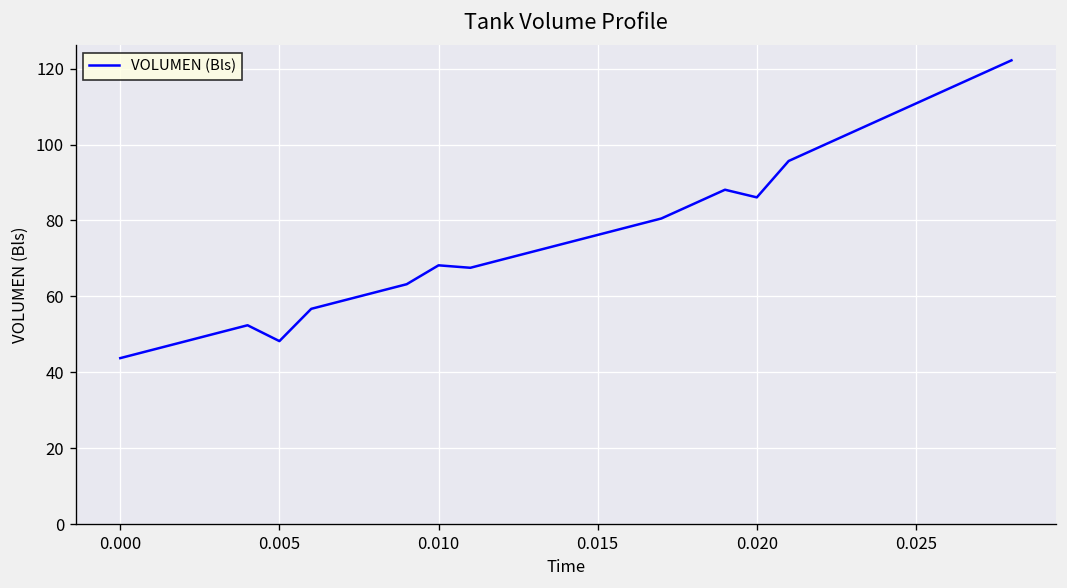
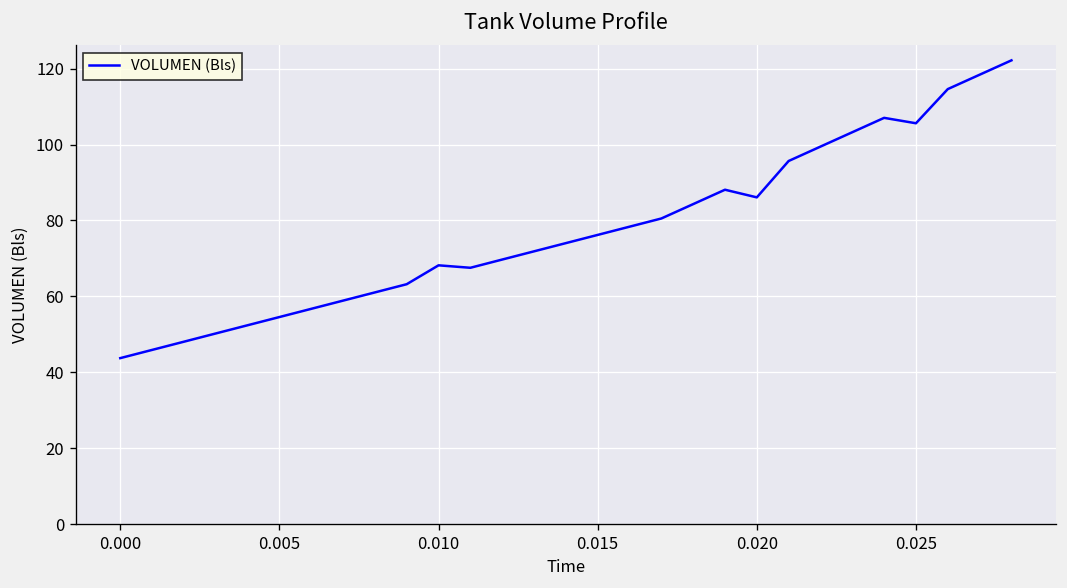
0.005: 48 -> 55
0.025: 111 -> 106
